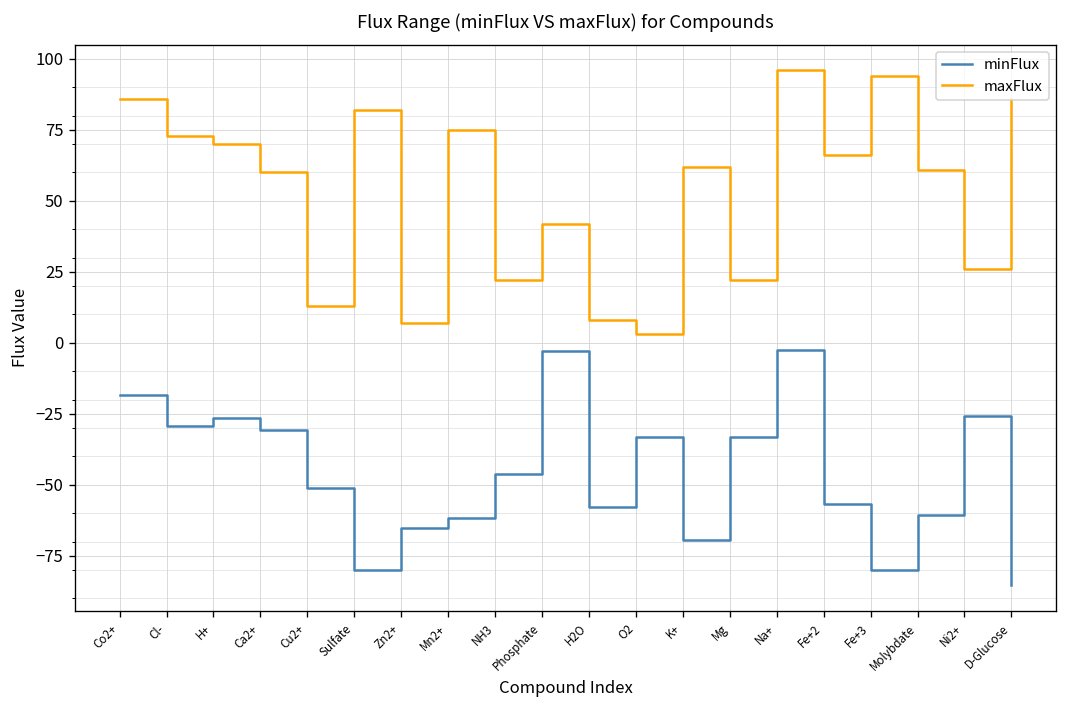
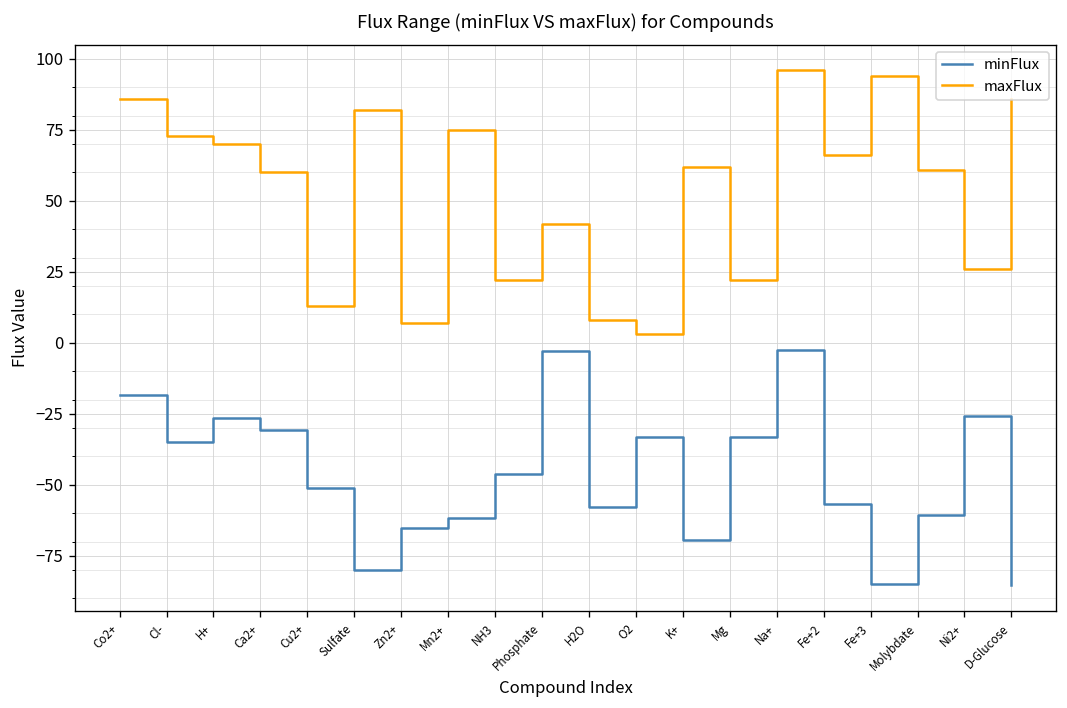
minFlux, Cl-: -29 -> -35
minFlux, Fe+3: -80 -> -85
